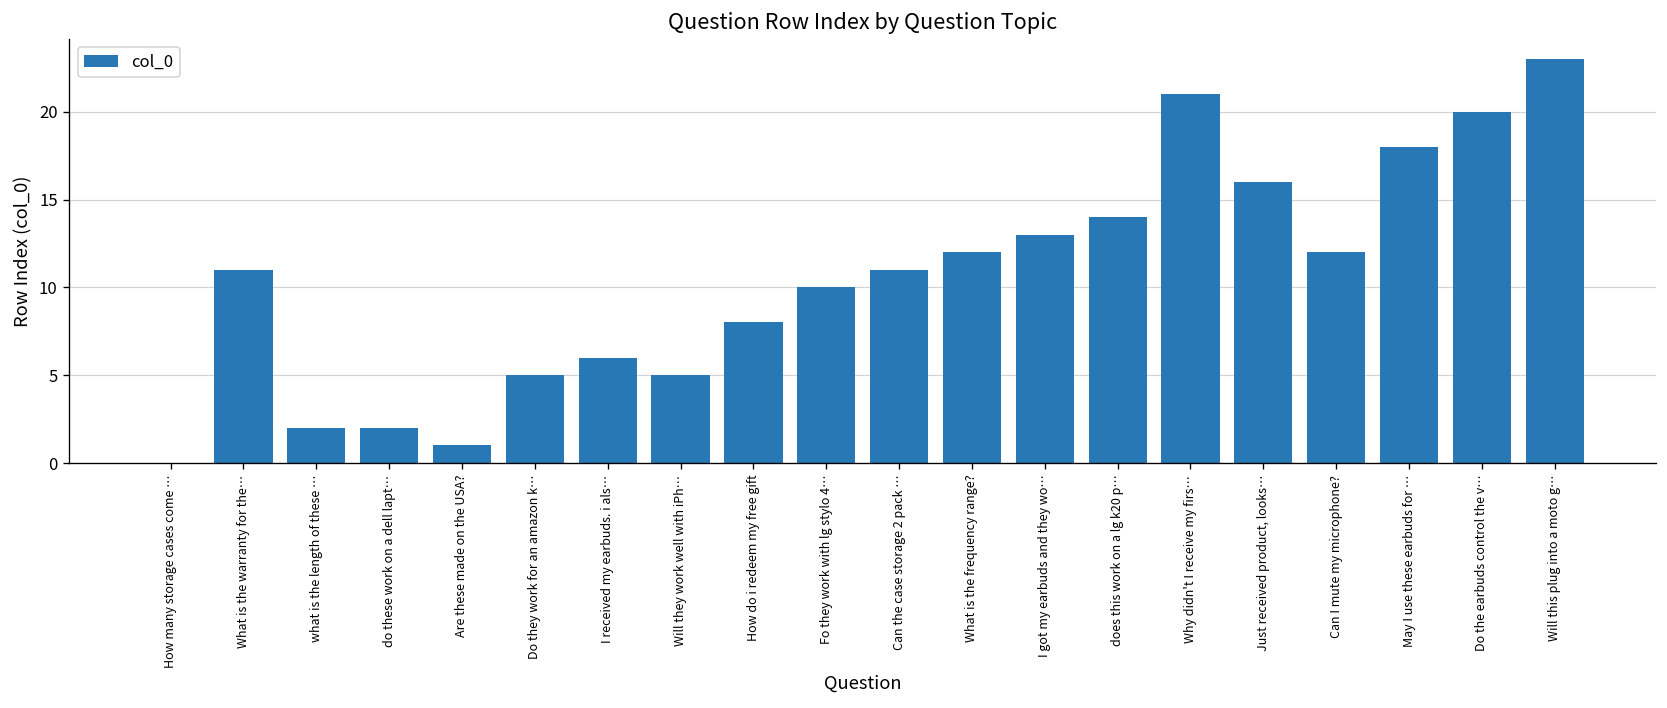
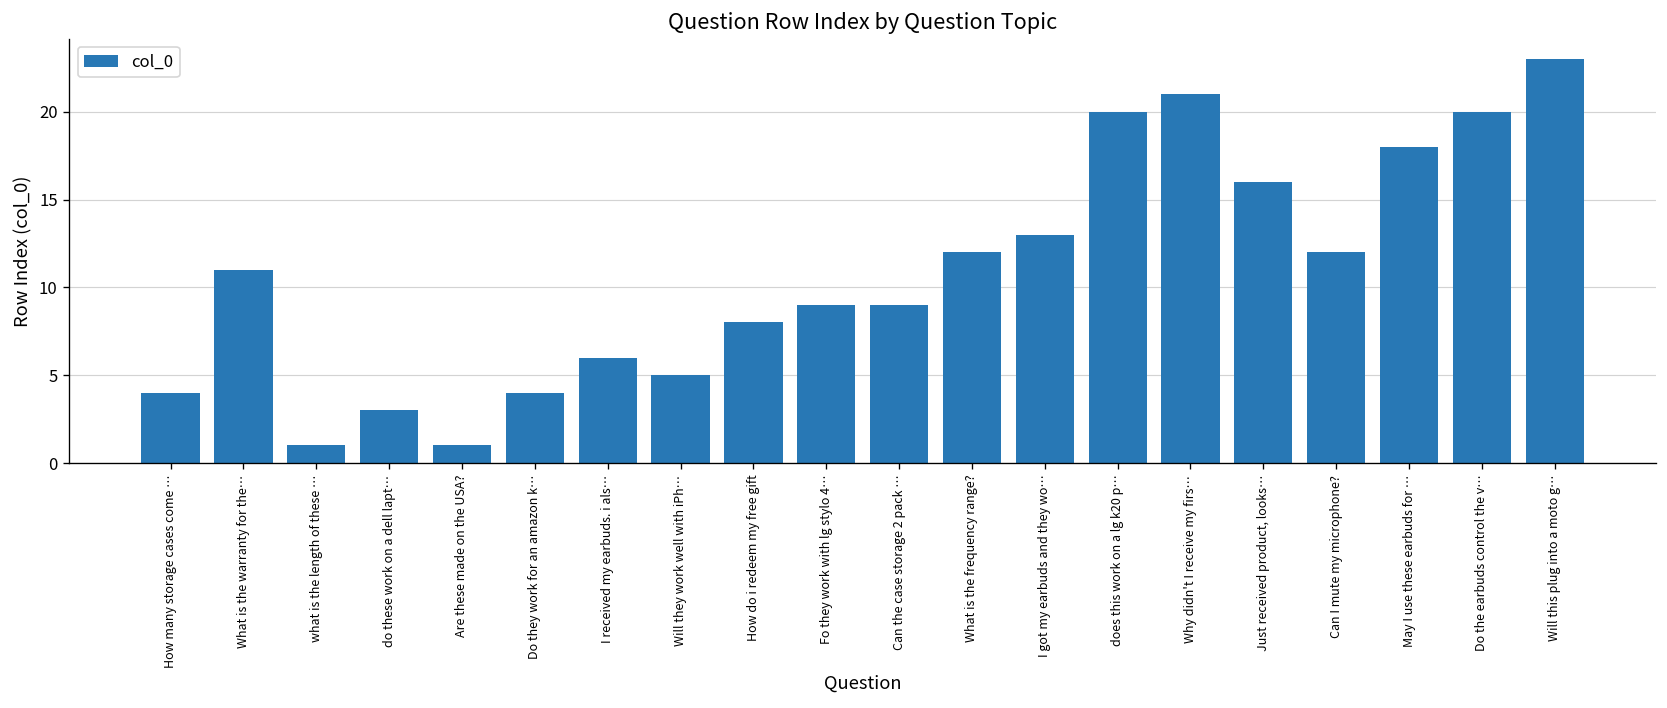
How many storage cases come …: 0 -> 4
what is the length of these …: 2 -> 1
do these work on a dell lapt…: 2 -> 3
Do they work for an amazon k…: 5 -> 4
Fo they work with lg stylo 4…: 10 -> 9
Can the case storage 2 pack …: 11 -> 9
does this work on a lg k20 p…: 14 -> 20
